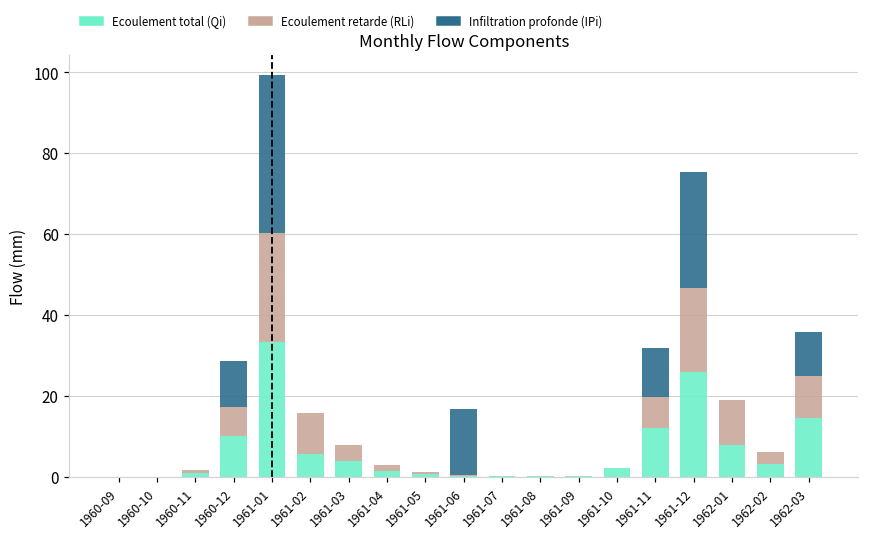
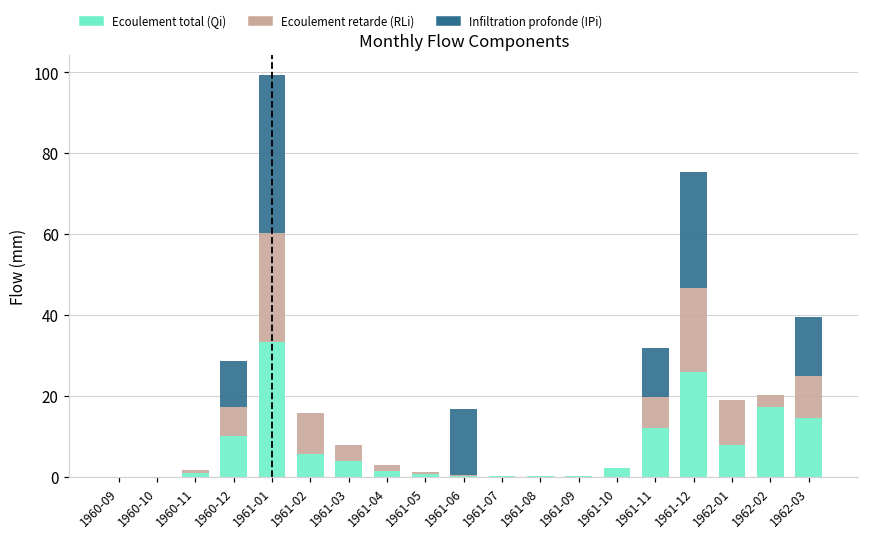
Ecoulement total (Qi), 1962-02: 3 -> 17
Infiltration profonde (IPi), 1962-03: 11 -> 15
